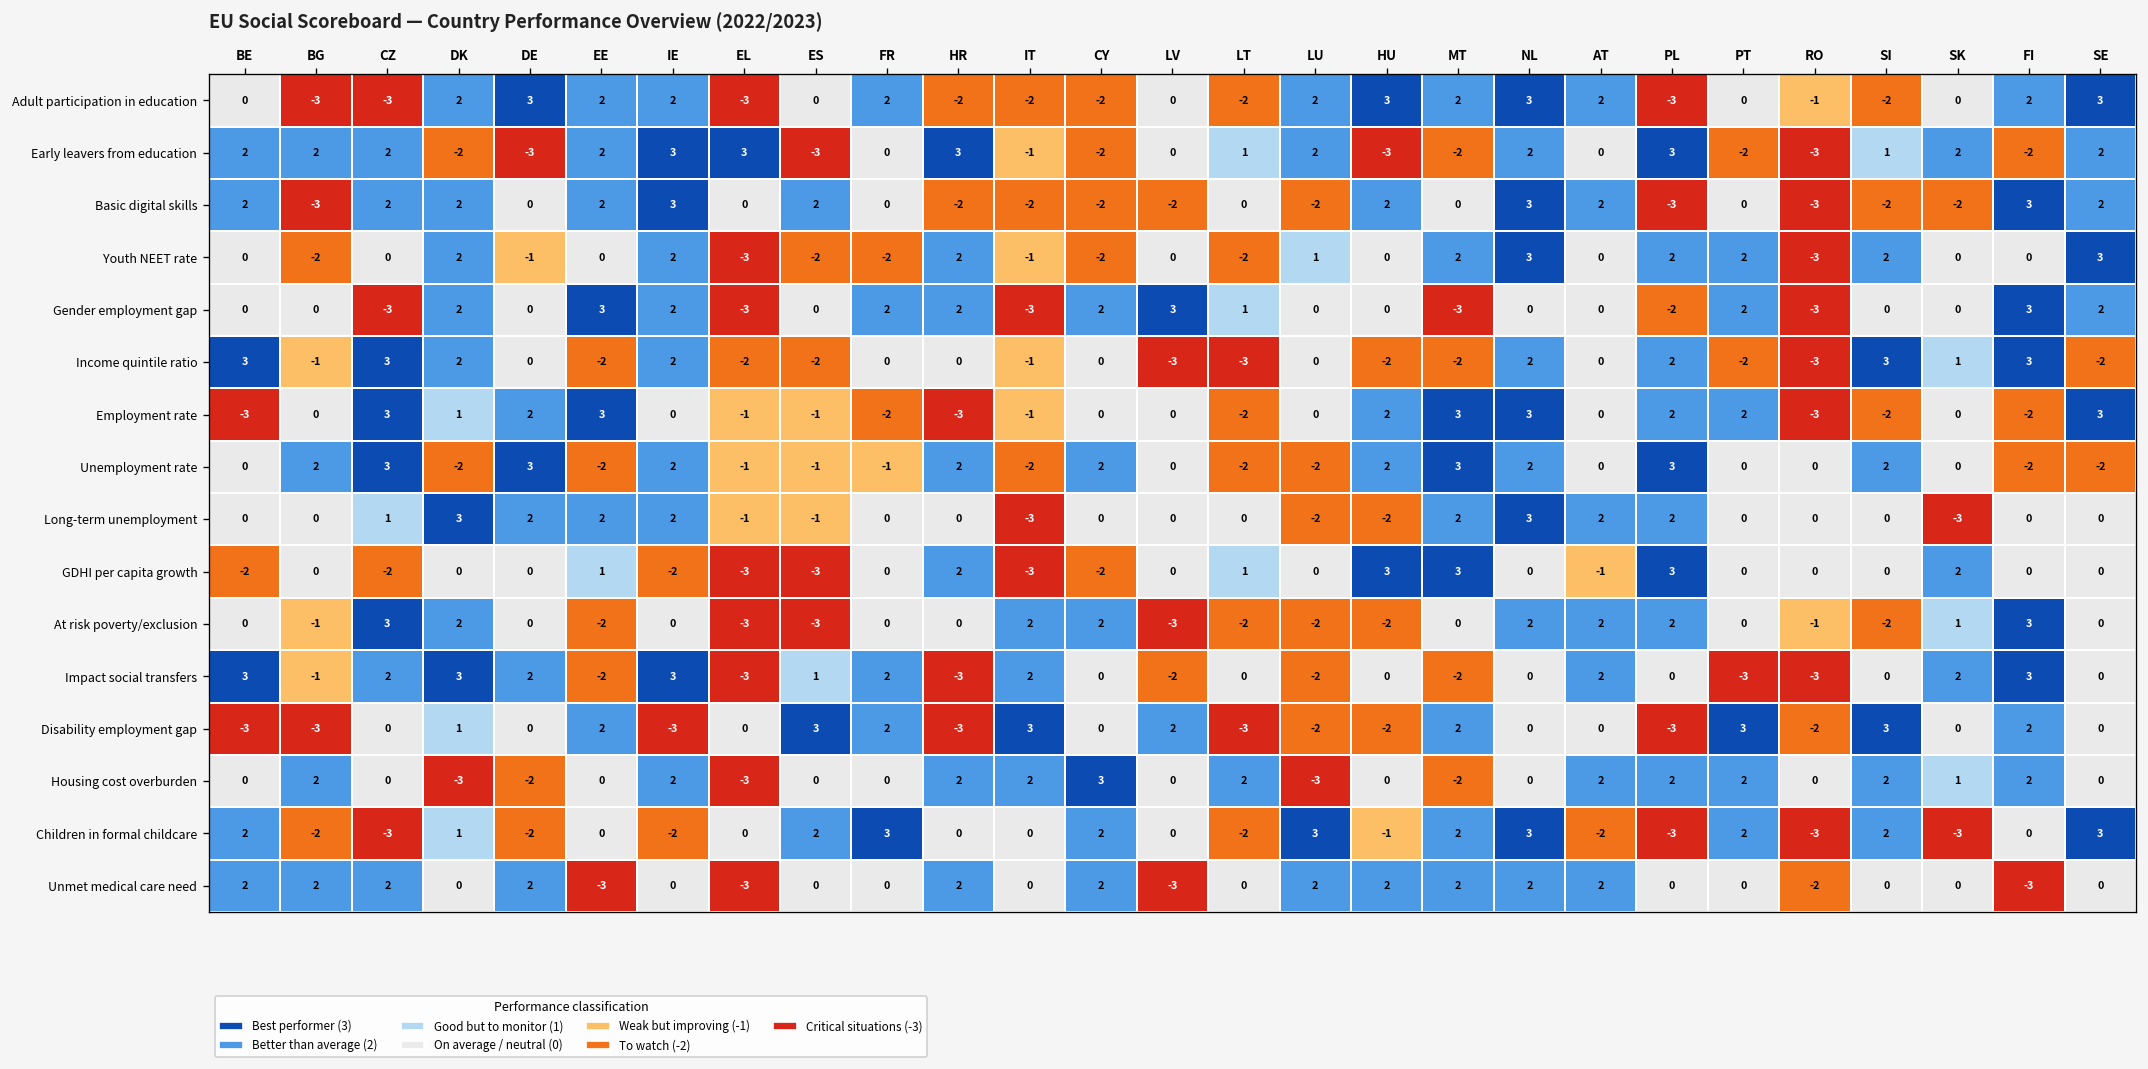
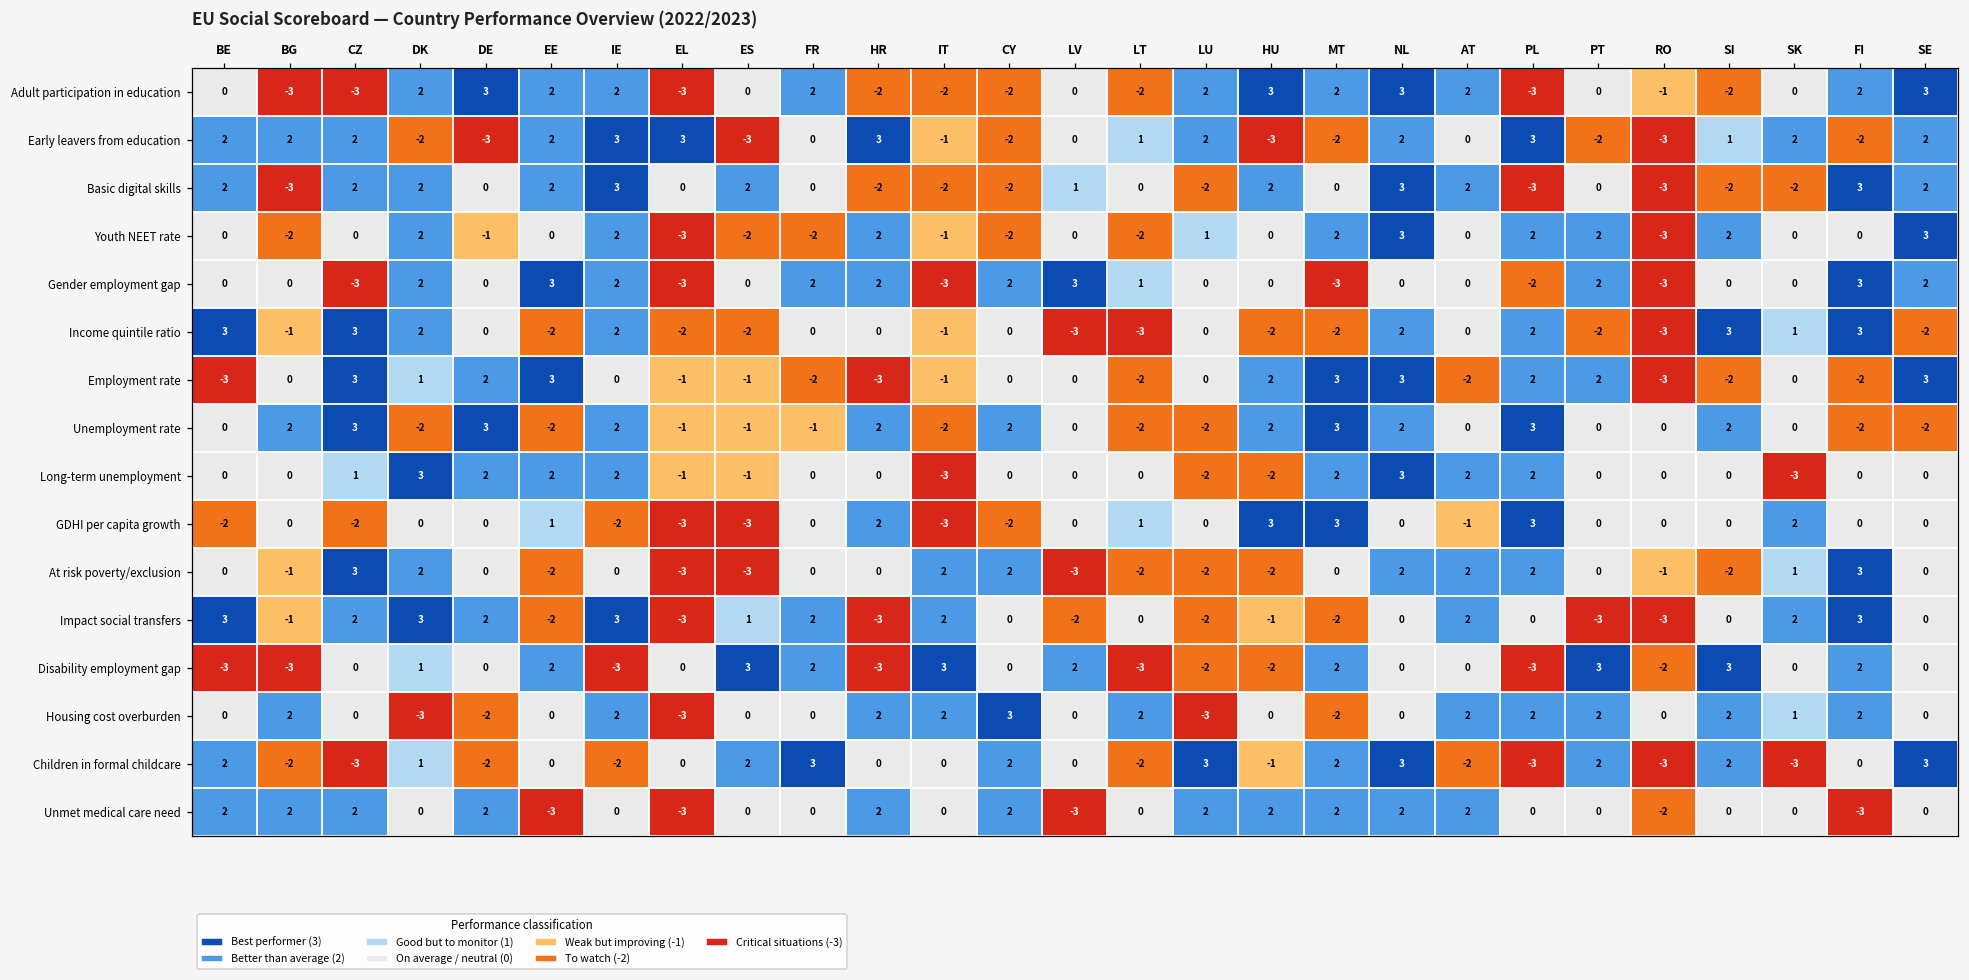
Basic digital skills, LV: -2 -> 1
Employment rate, AT: 0 -> -2
Impact social transfers, HU: 0 -> -1
